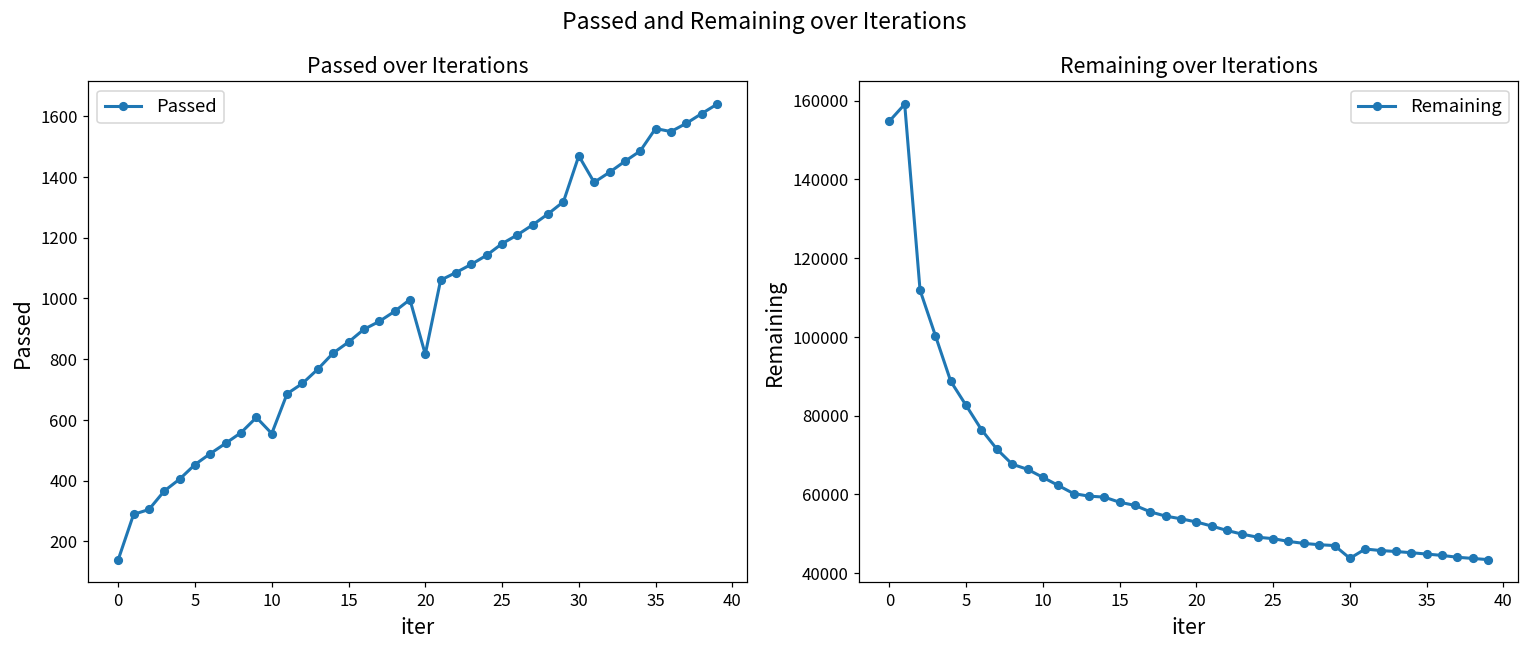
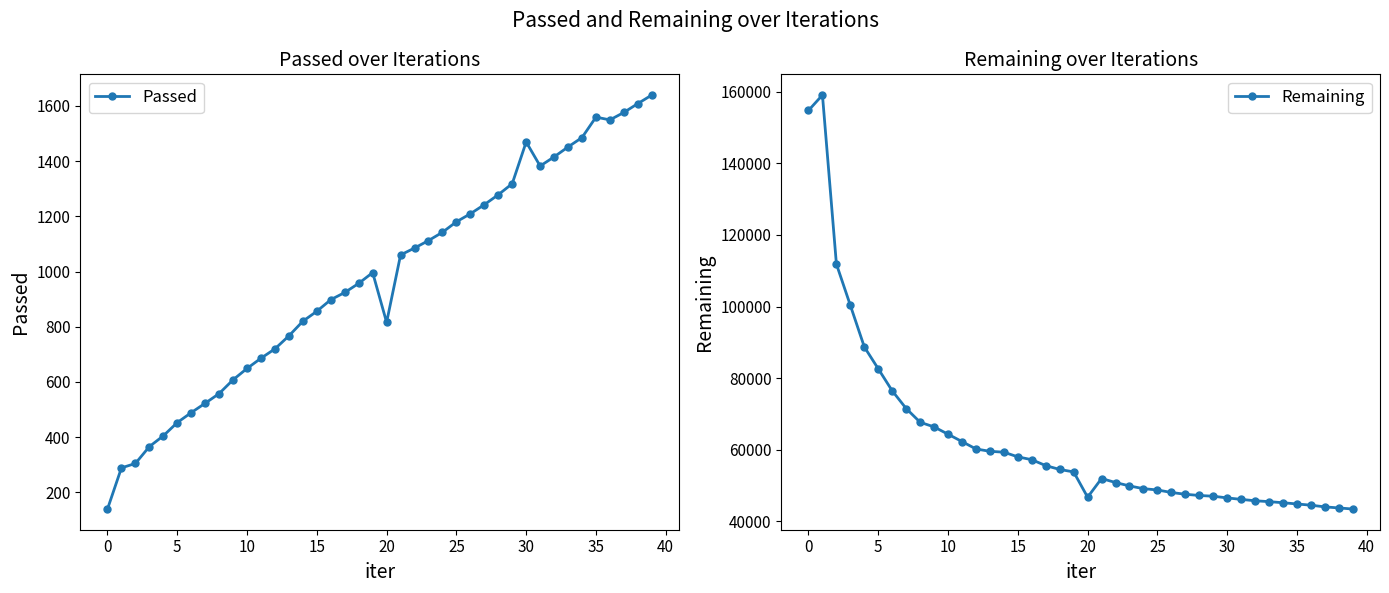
Passed over Iterations, 10: 560 -> 650
Remaining over Iterations, 20: 53000 -> 47000
Remaining over Iterations, 30: 44000 -> 47000
